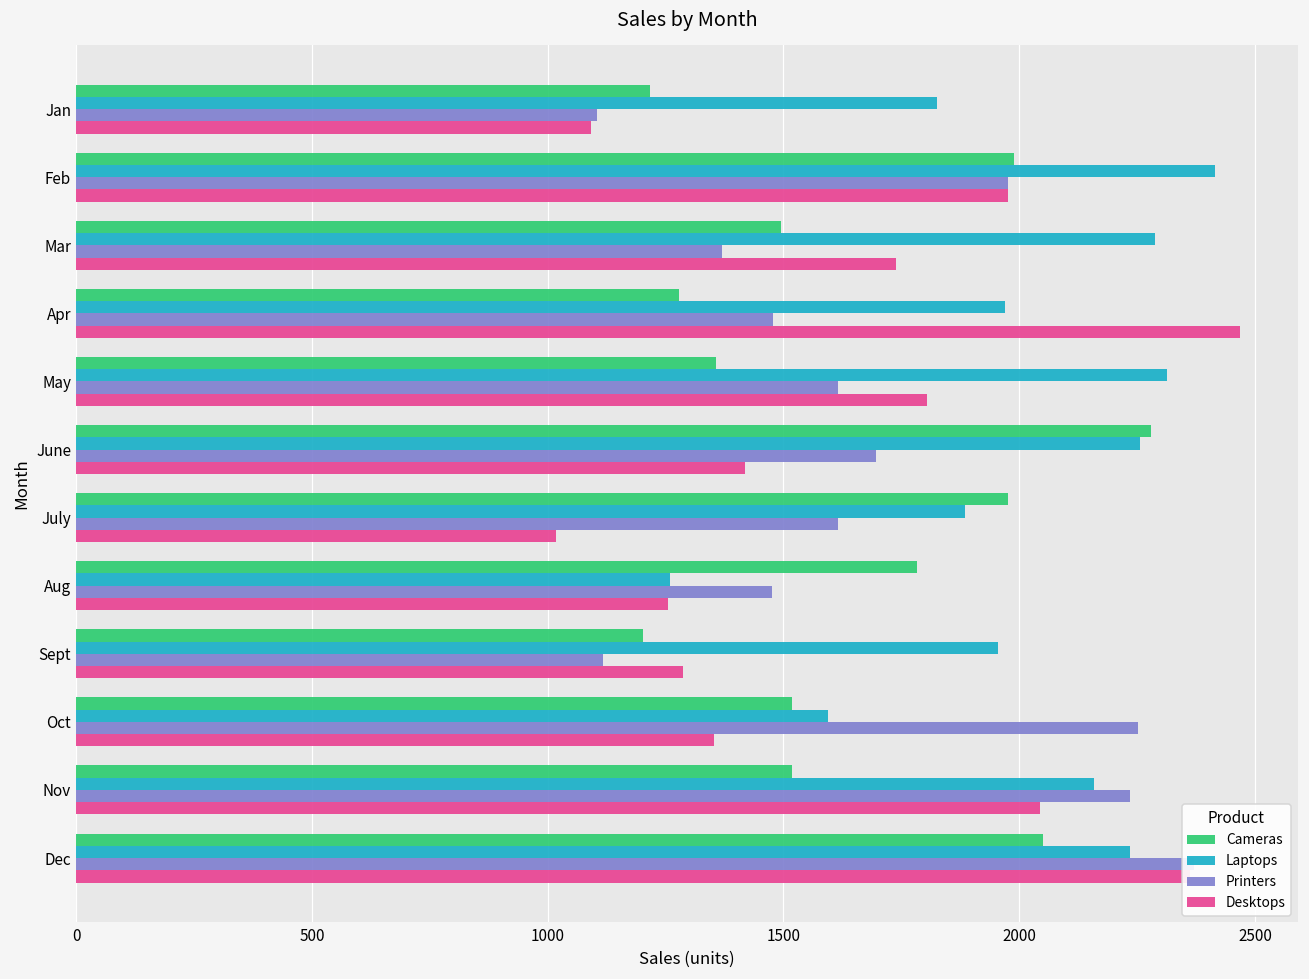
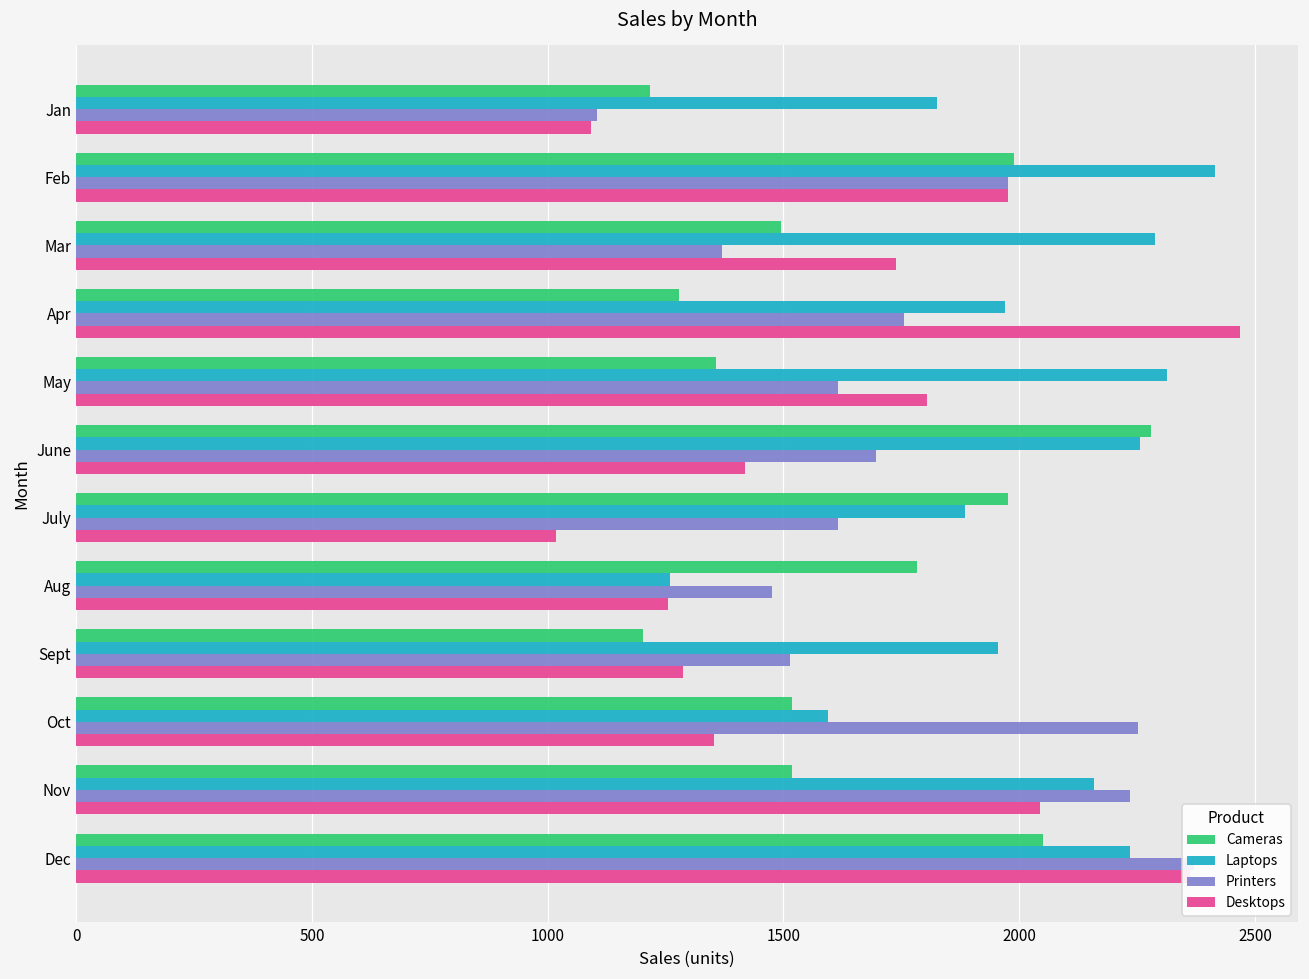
Printers, Apr: 1480 -> 1760
Printers, Sept: 1120 -> 1510
